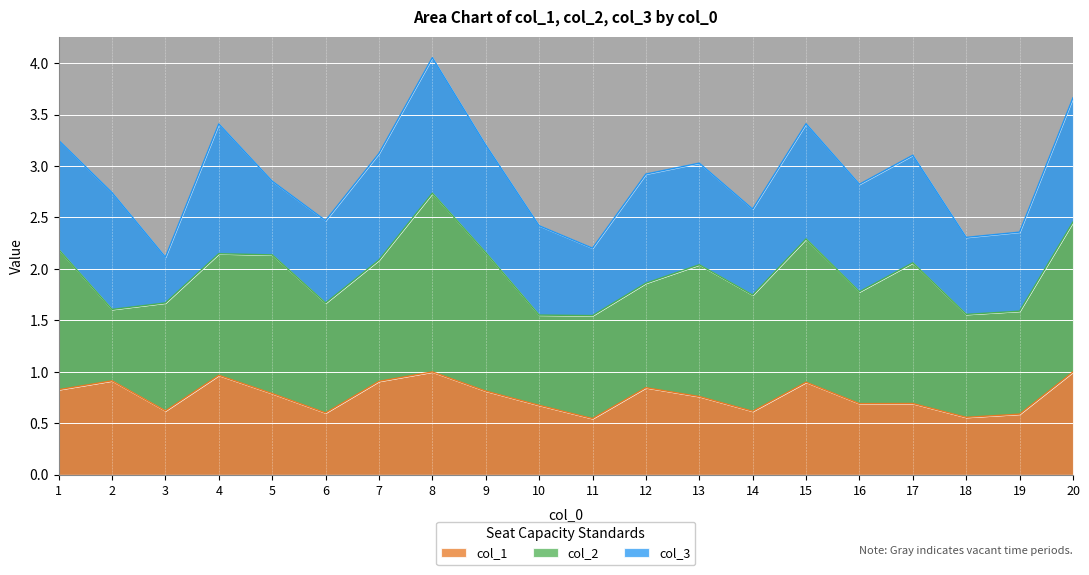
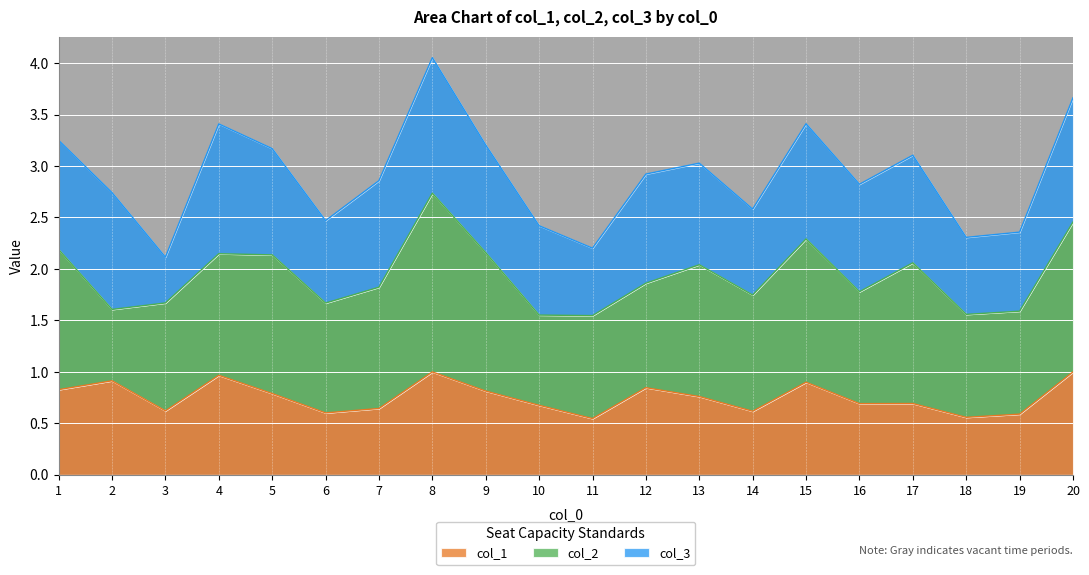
col_3, 5: 0.72 -> 1.03
col_1, 7: 0.91 -> 0.65
